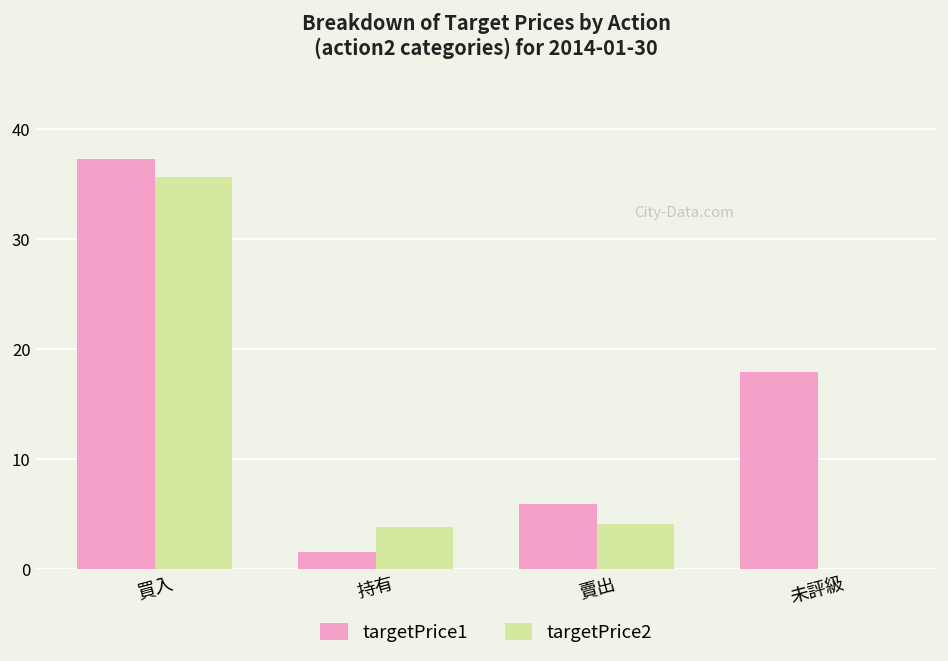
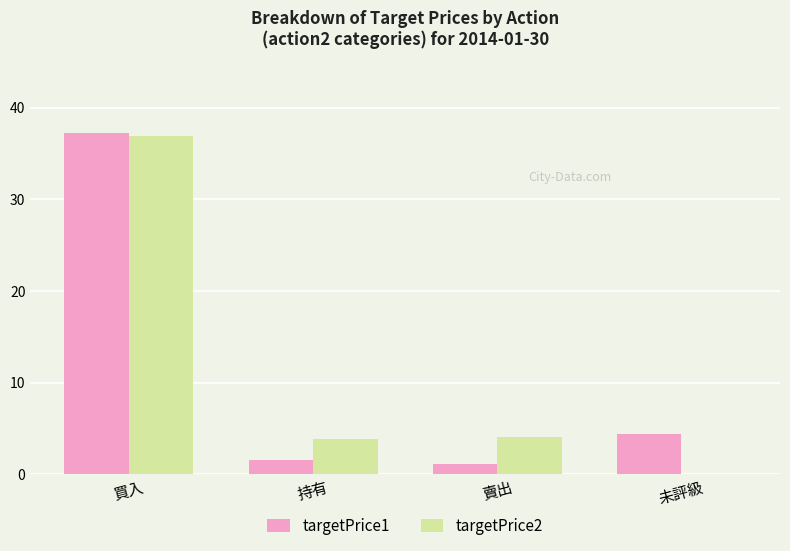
targetPrice2, 買入: 36 -> 37
targetPrice1, 賣出: 6 -> 1
targetPrice1, 未評級: 18 -> 4
